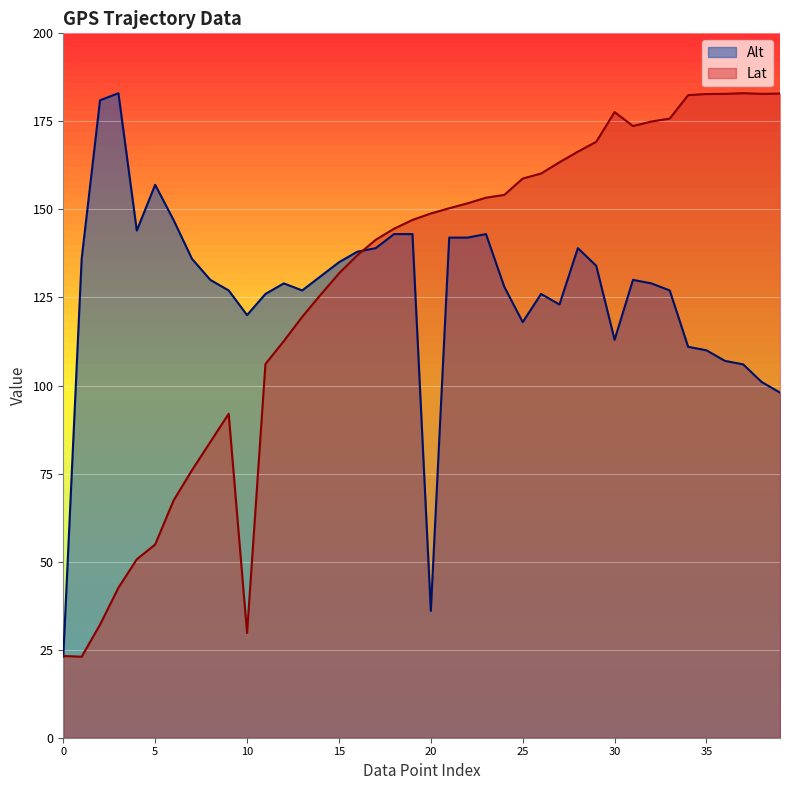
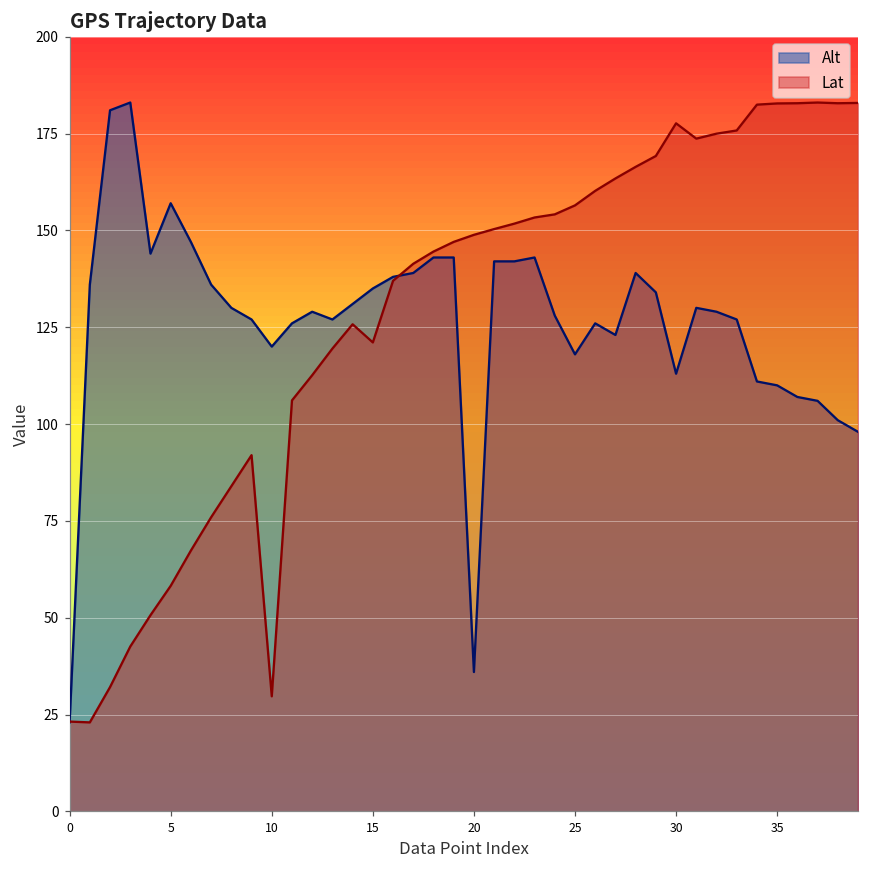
Lat, 5: 55 -> 58
Lat, 15: 132 -> 121
Lat, 25: 159 -> 156
